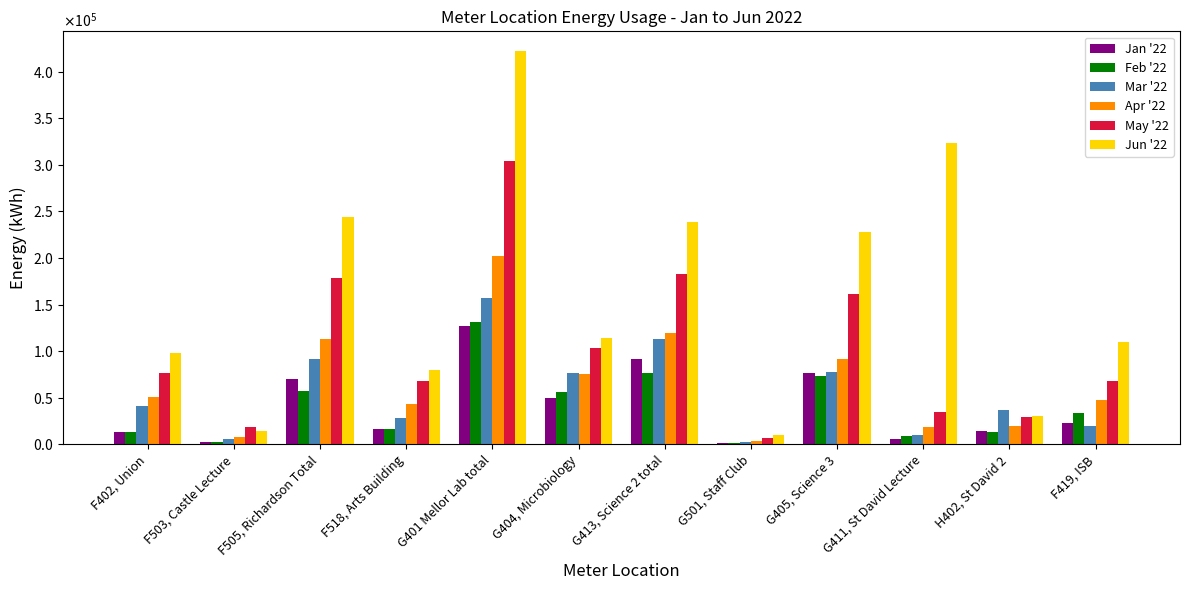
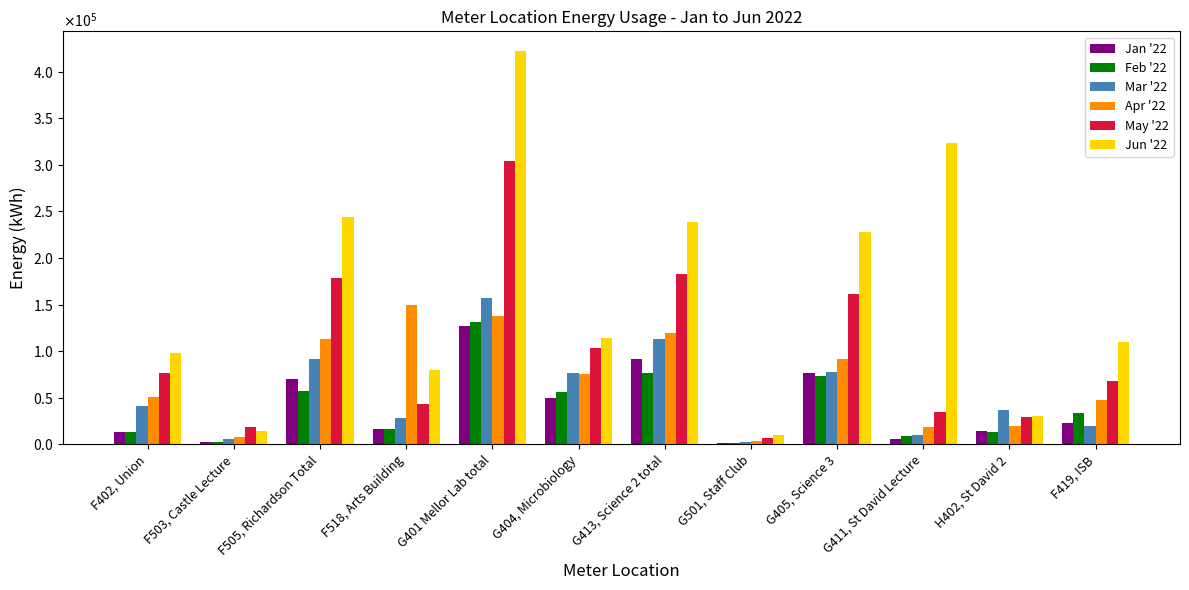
Apr '22, F518, Arts Building: 40000 -> 150000
May '22, F518, Arts Building: 70000 -> 40000
Apr '22, G401 Mellor Lab total: 200000 -> 140000
